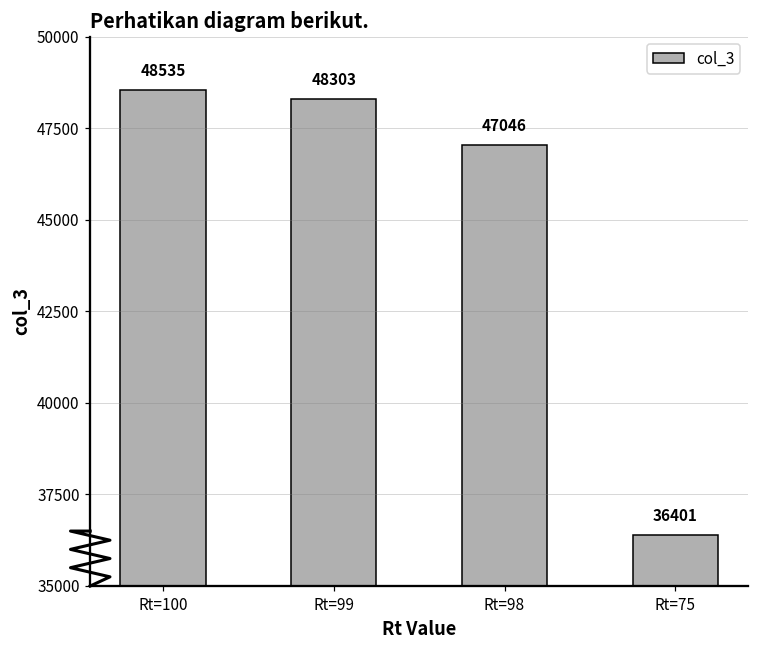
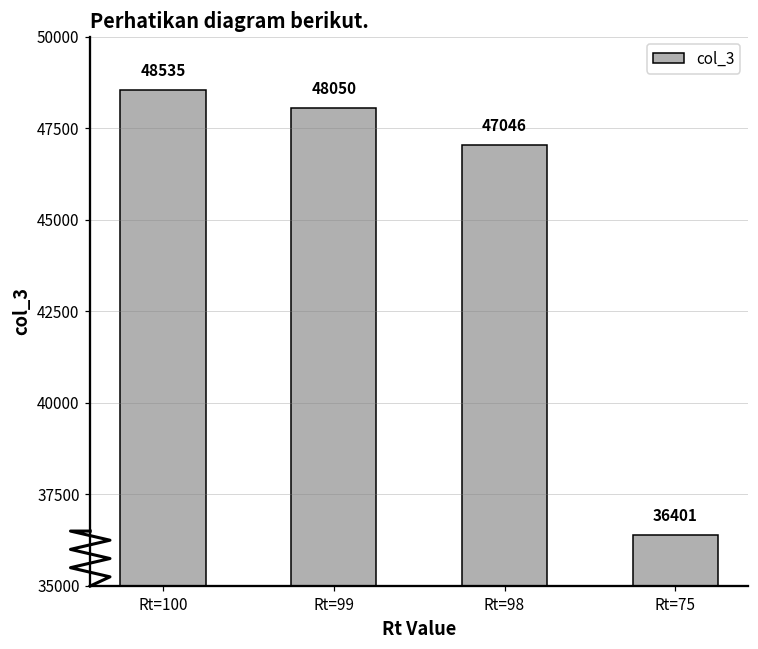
Rt=99: 48303 -> 48050
